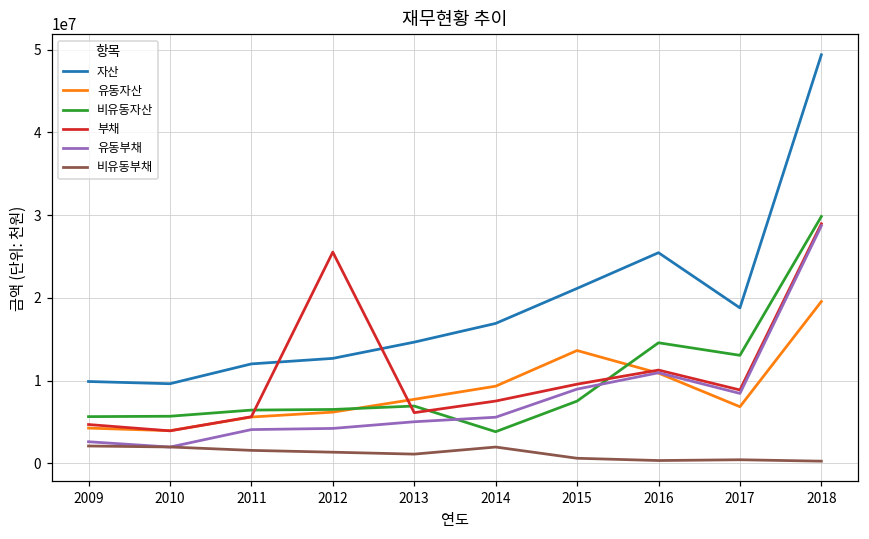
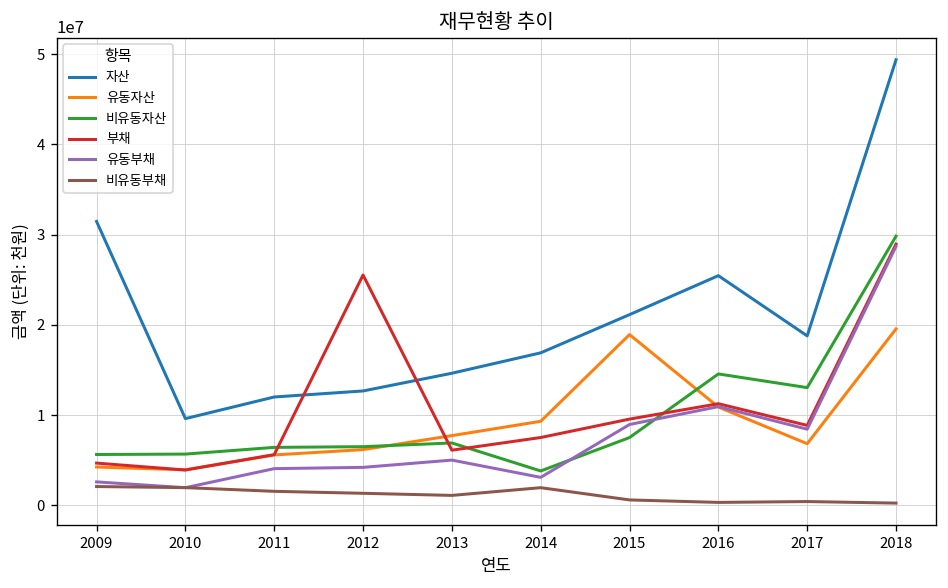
자산, 2009: 10000000 -> 31000000
유동부채, 2014: 6000000 -> 3000000
유동자산, 2015: 14000000 -> 19000000
